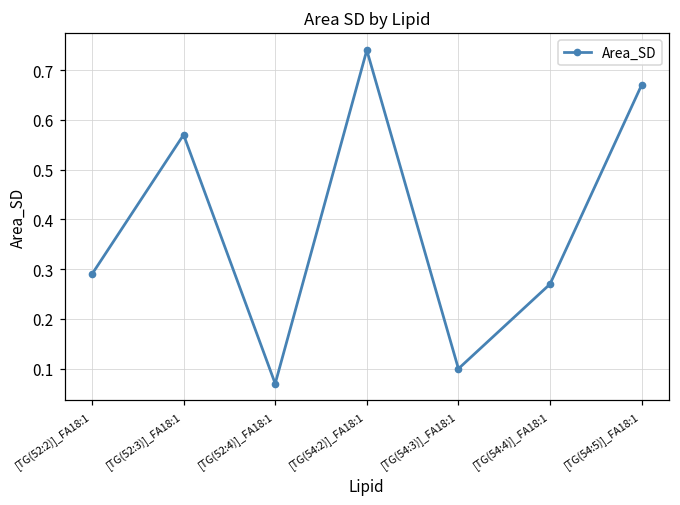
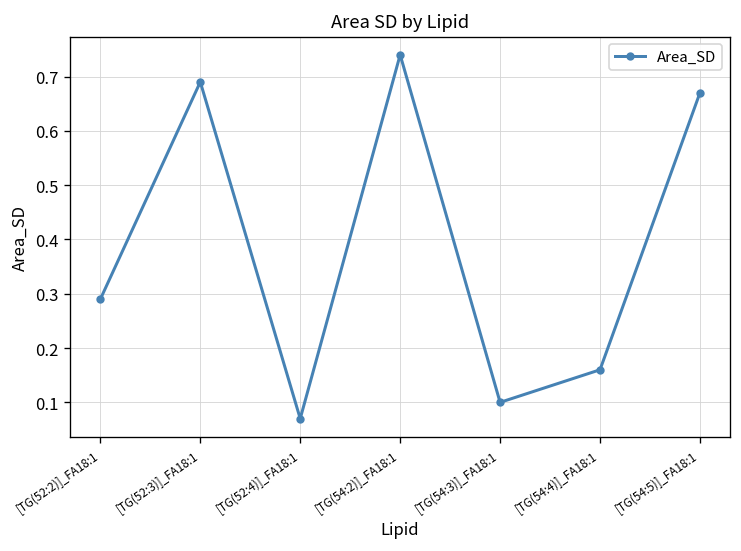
[TG(52:3)]_FA18:1: 0.57 -> 0.69
[TG(54:4)]_FA18:1: 0.27 -> 0.16
